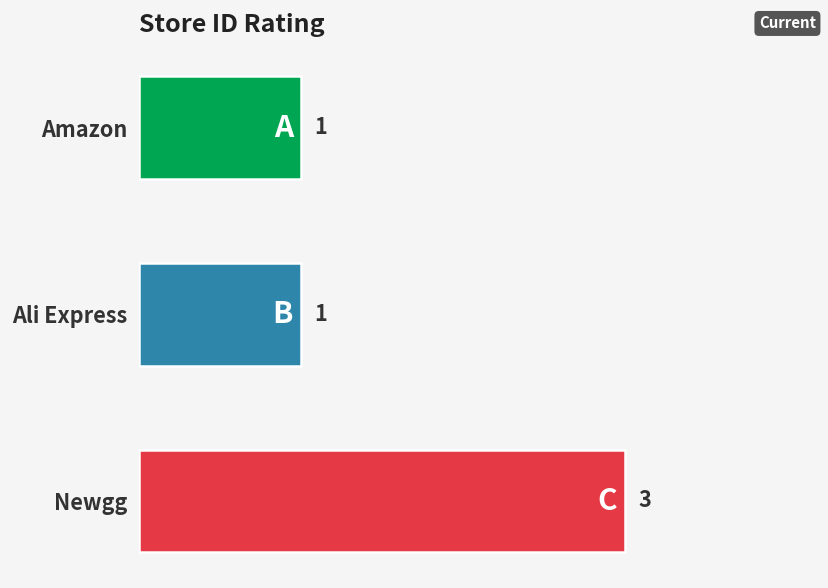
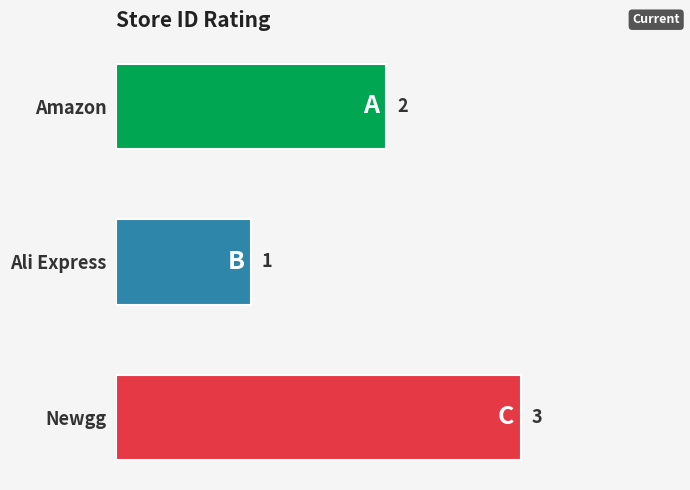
Amazon: 1 -> 2
